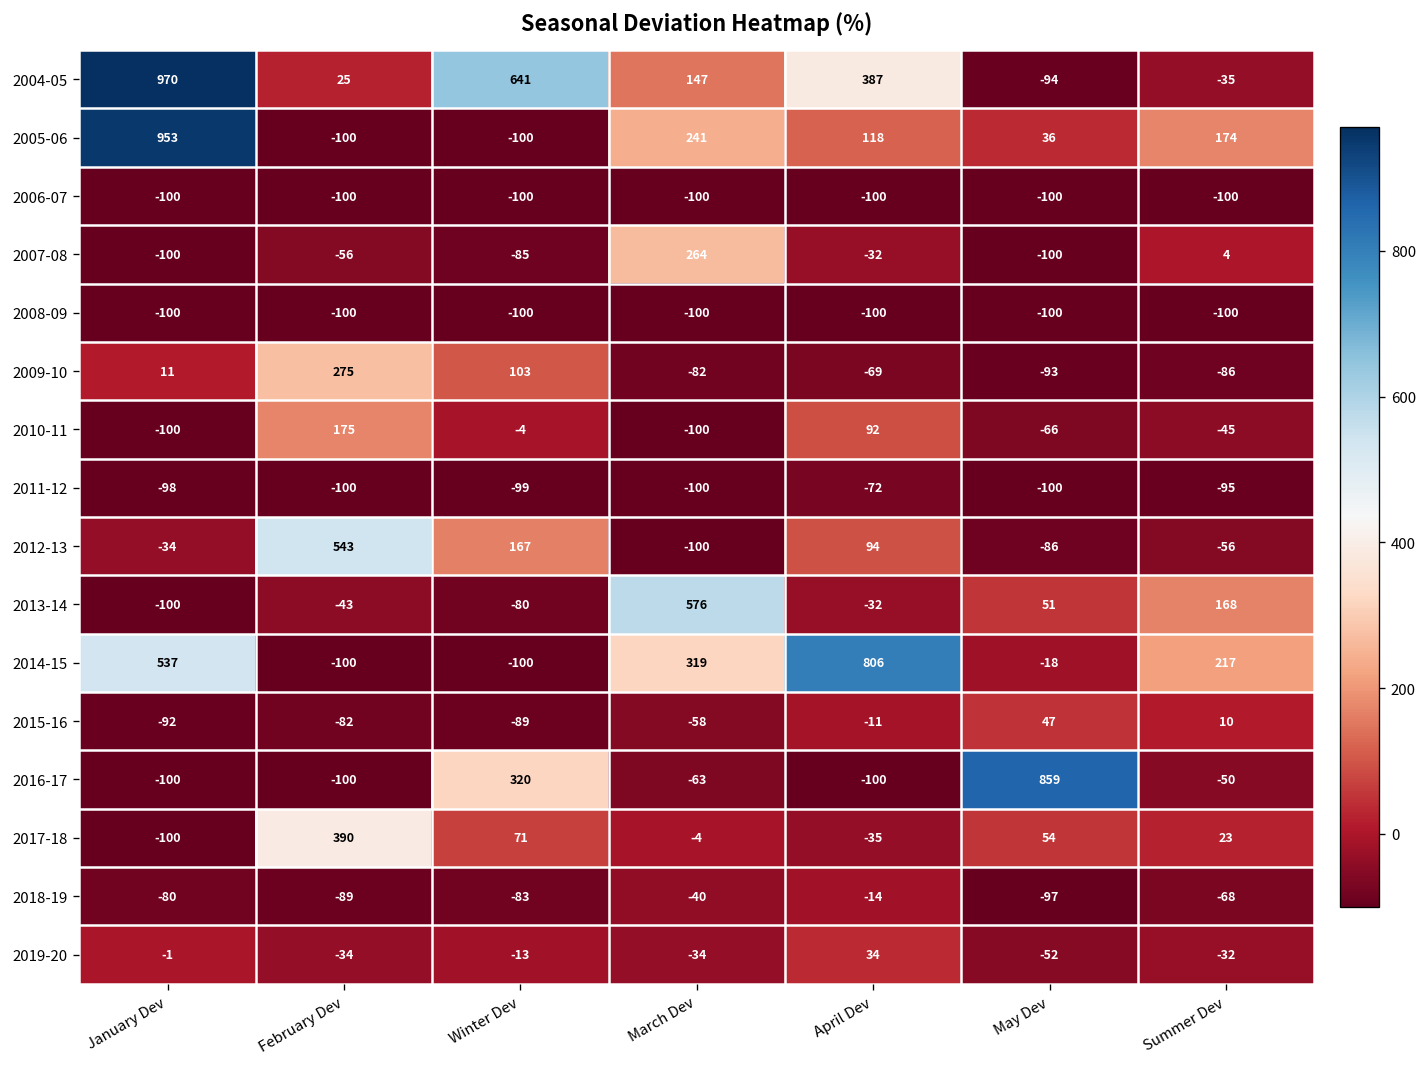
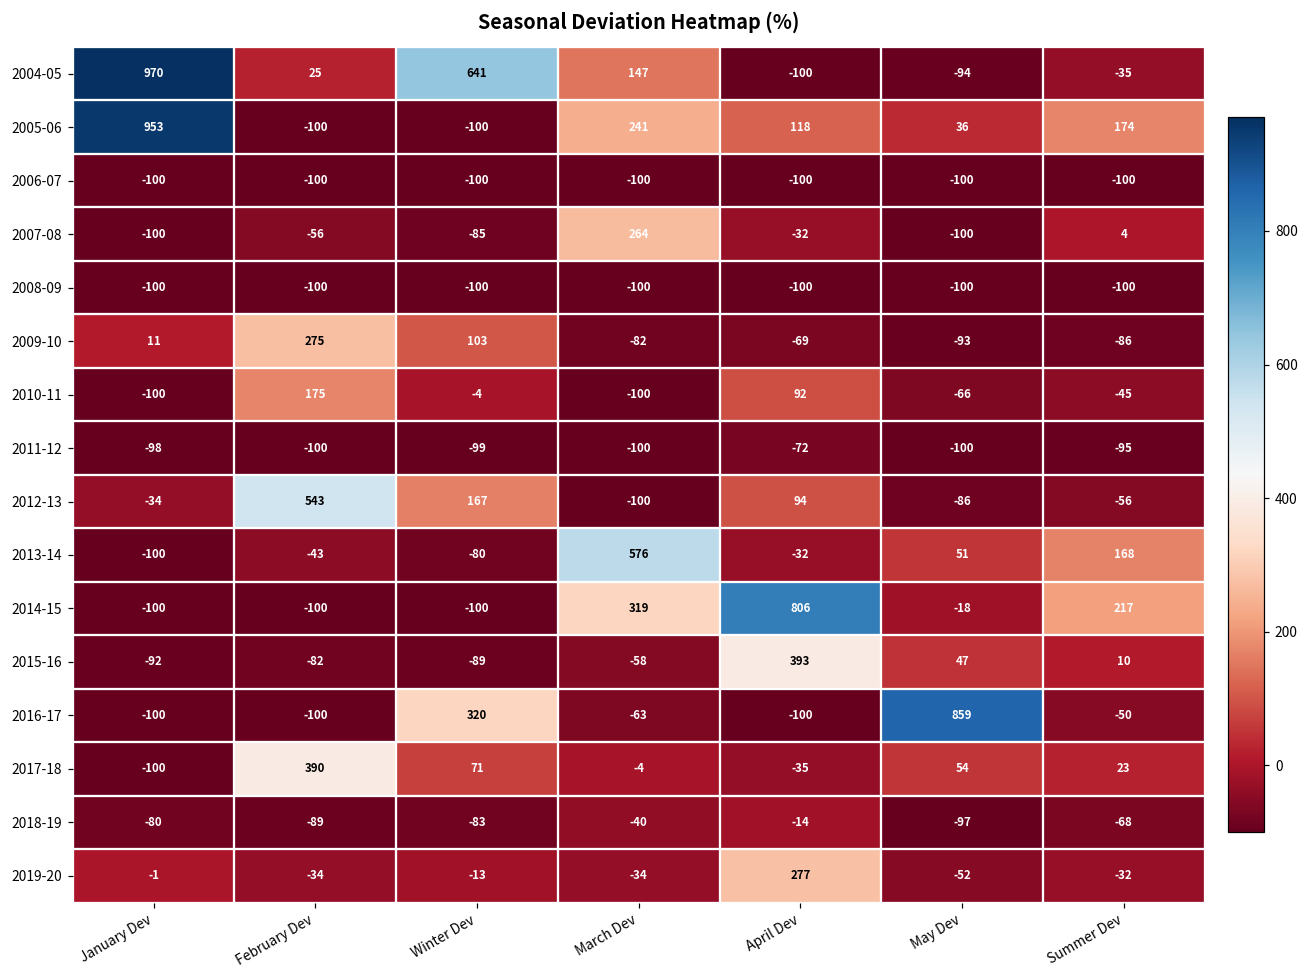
2004-05, April Dev: 387 -> -100
2014-15, January Dev: 537 -> -100
2015-16, April Dev: -11 -> 393
2019-20, April Dev: 34 -> 277
